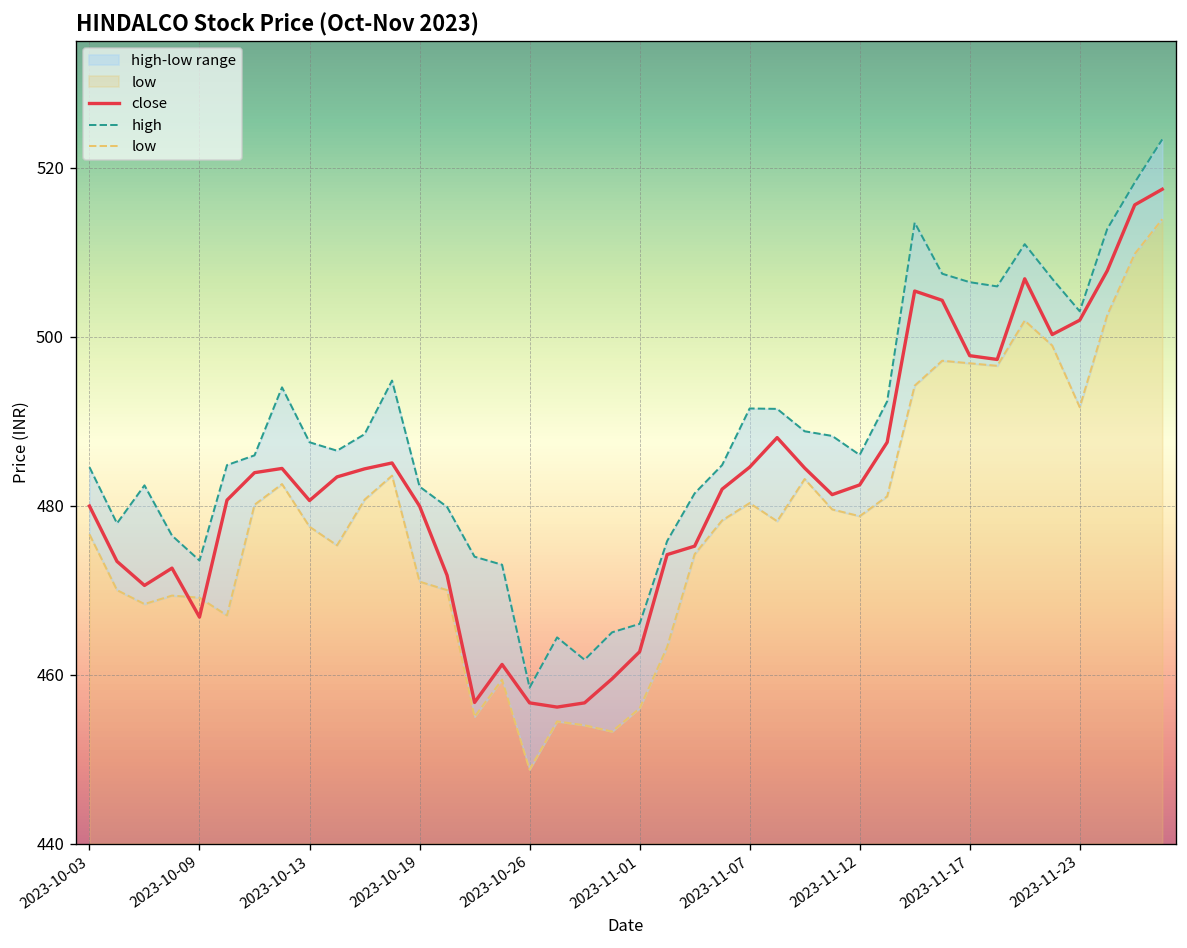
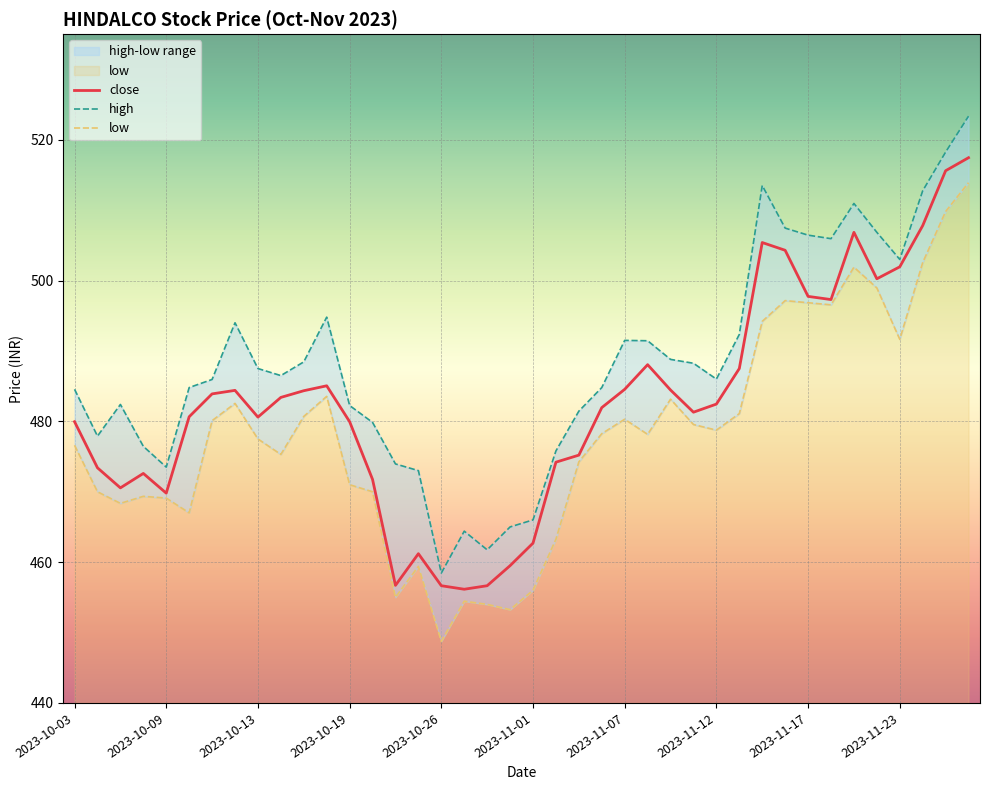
close, 2023-10-09: 467 -> 470
